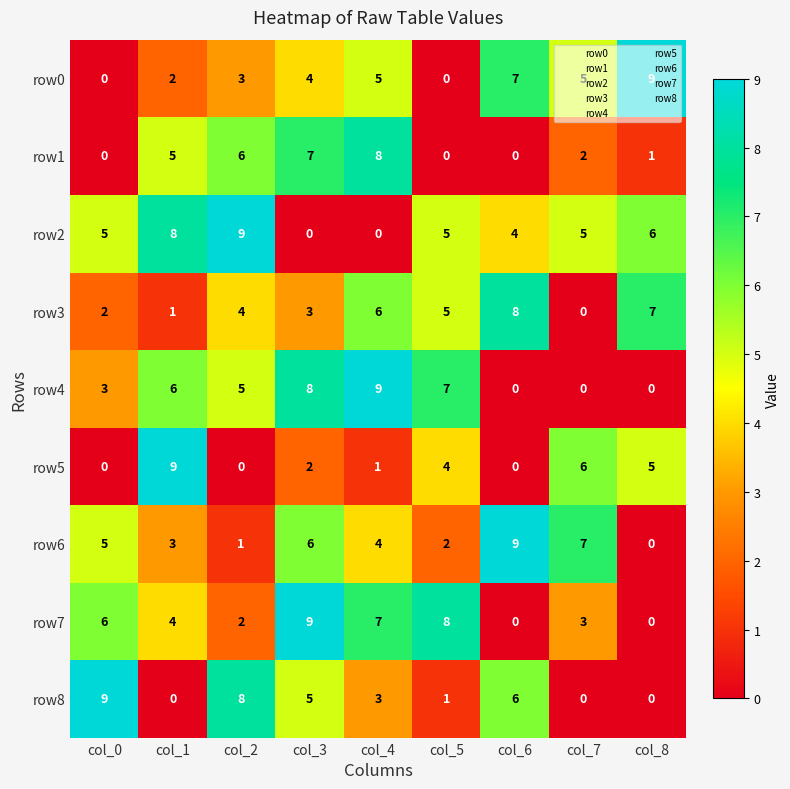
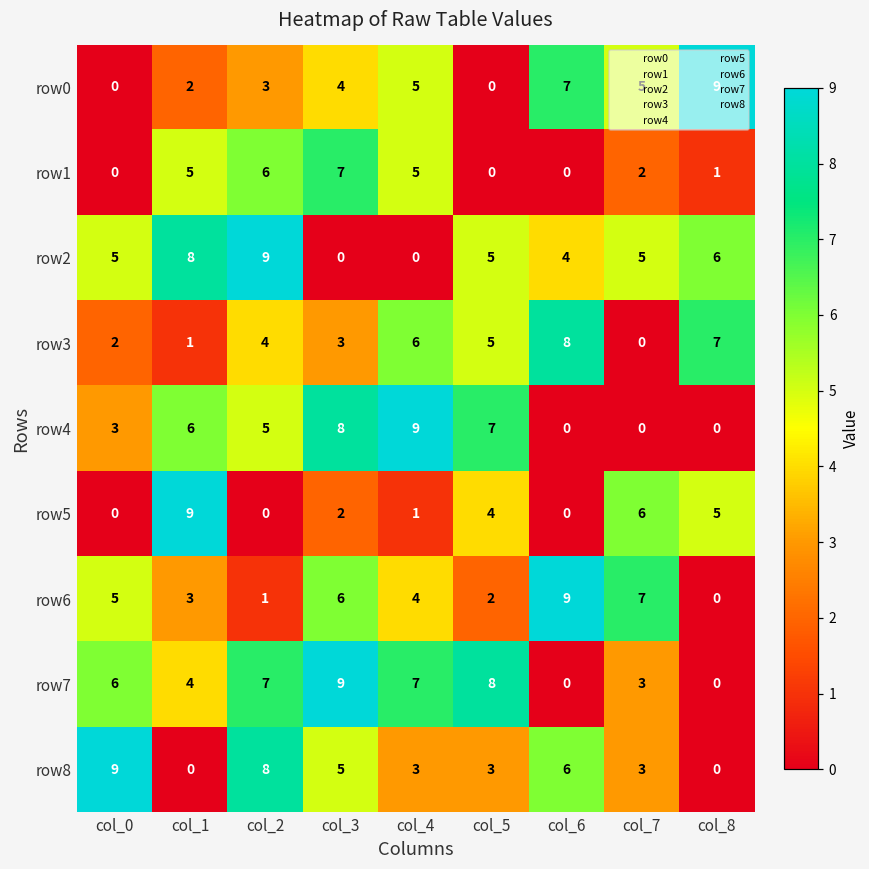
row1, col_4: 8 -> 5
row7, col_2: 2 -> 7
row8, col_5: 1 -> 3
row8, col_7: 0 -> 3
